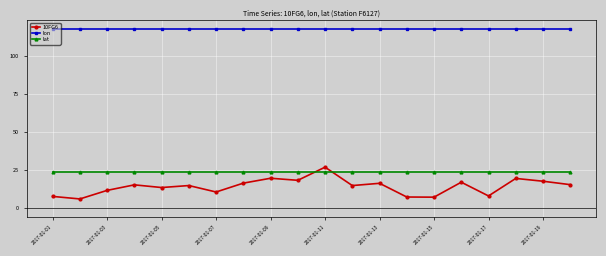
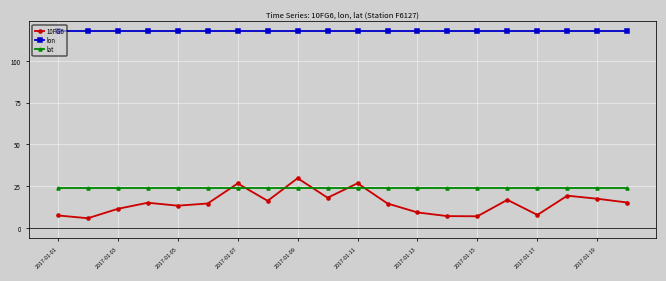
10FG6, 2017-01-07: 10 -> 27
10FG6, 2017-01-09: 19 -> 30
10FG6, 2017-01-13: 16 -> 9
